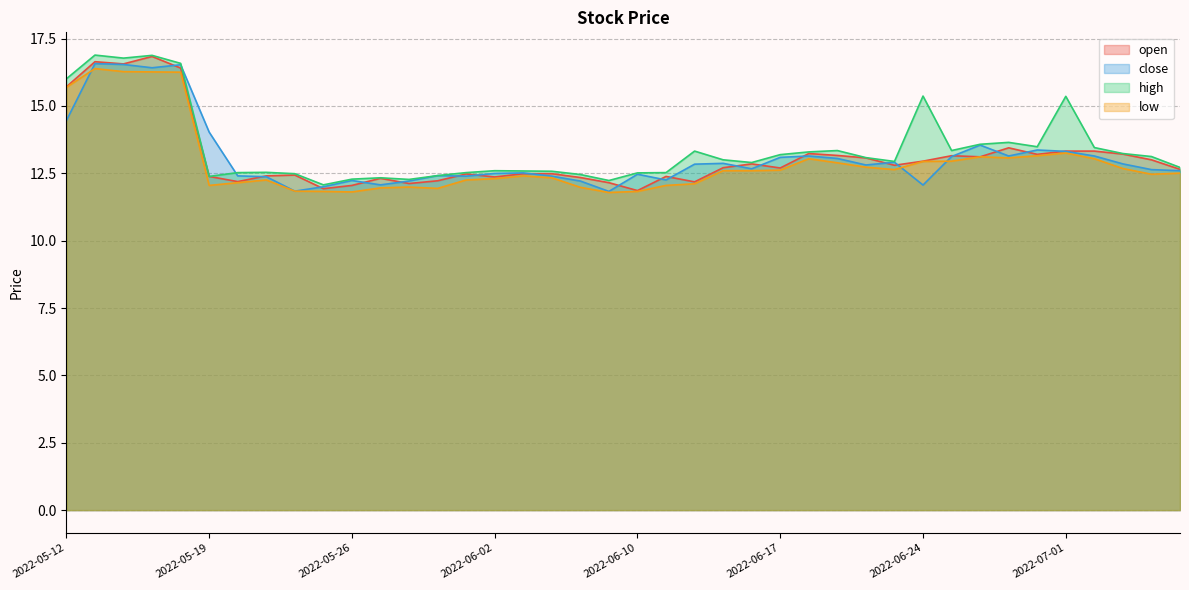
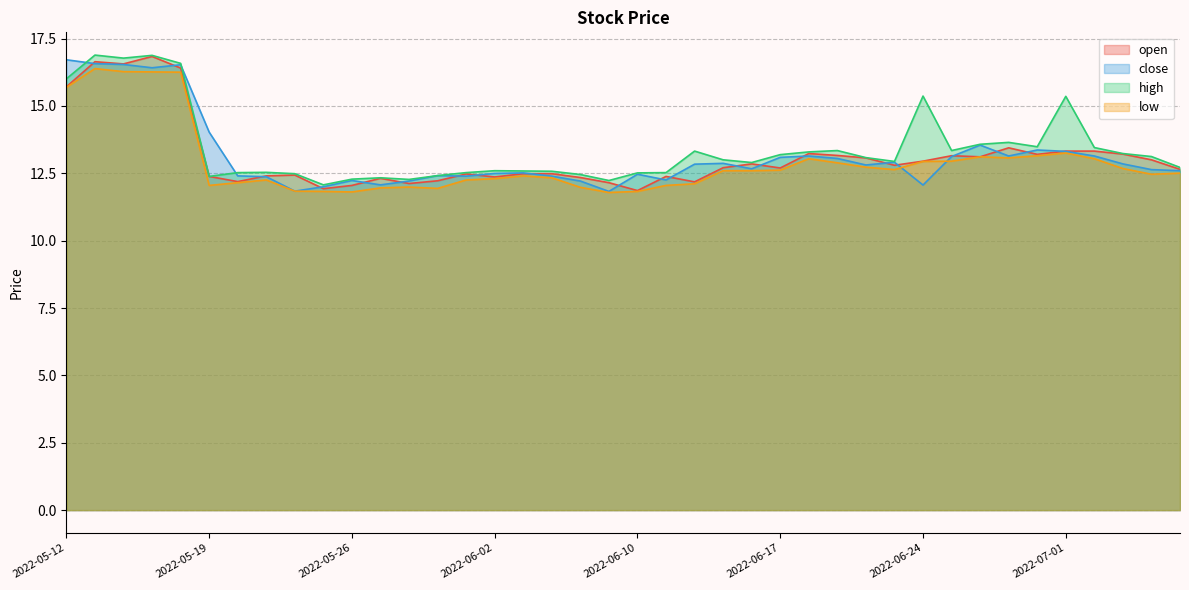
close, 2022-05-12: 14.5 -> 16.7
